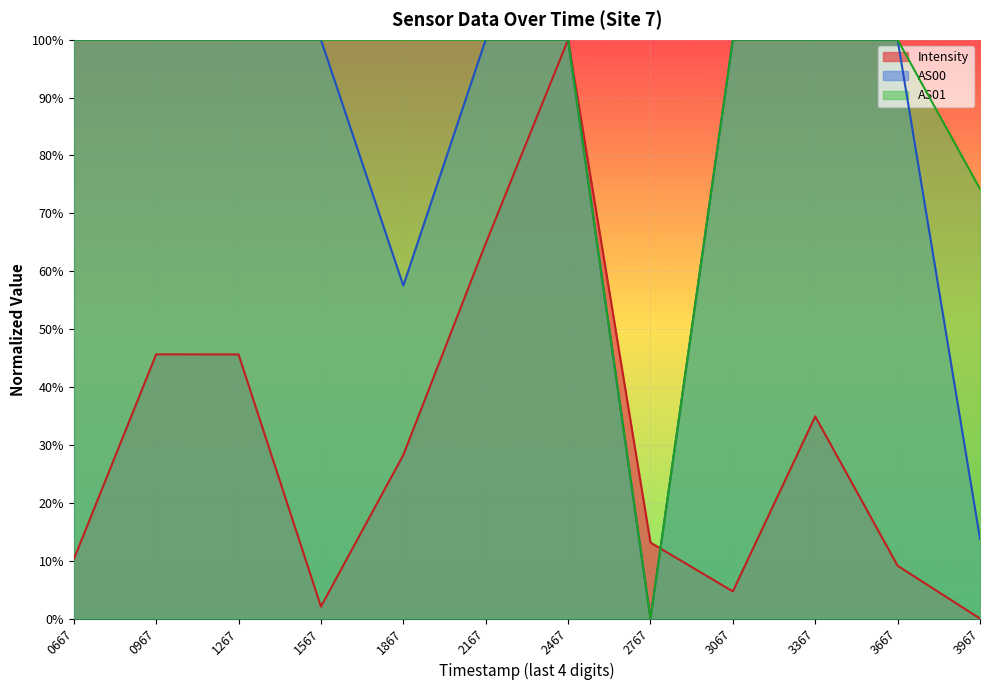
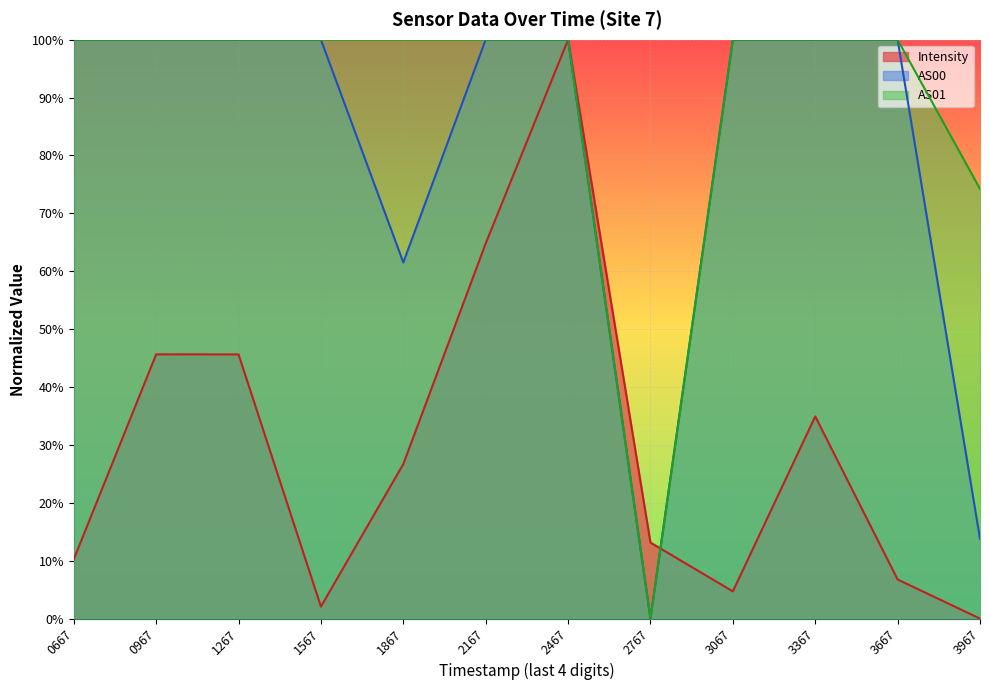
Intensity, 1867: 28% -> 27%
AS00, 1867: 58% -> 62%
Intensity, 3667: 9% -> 7%
